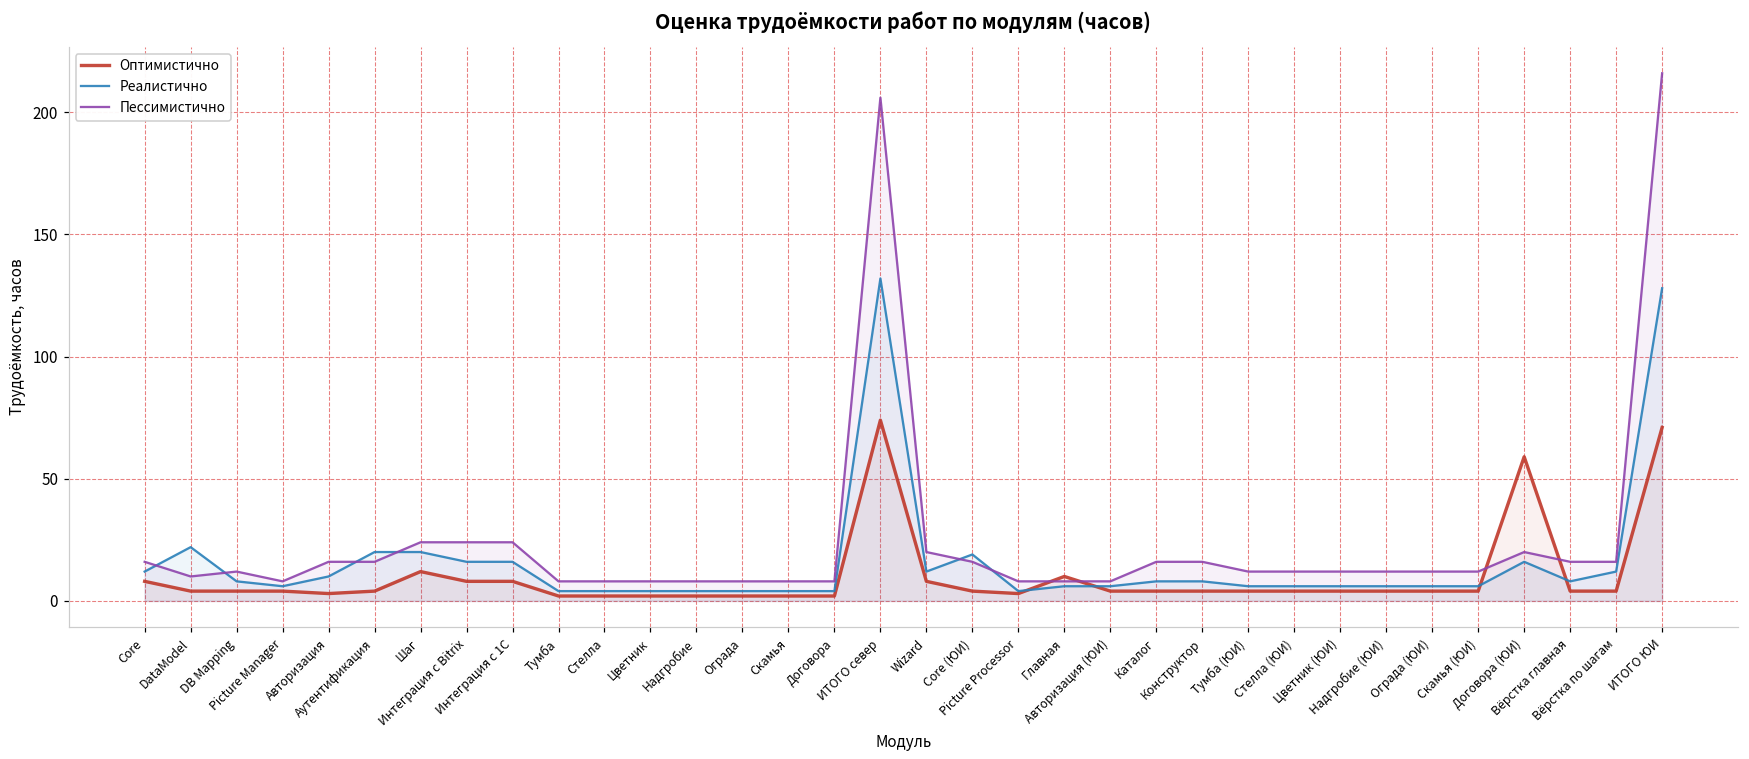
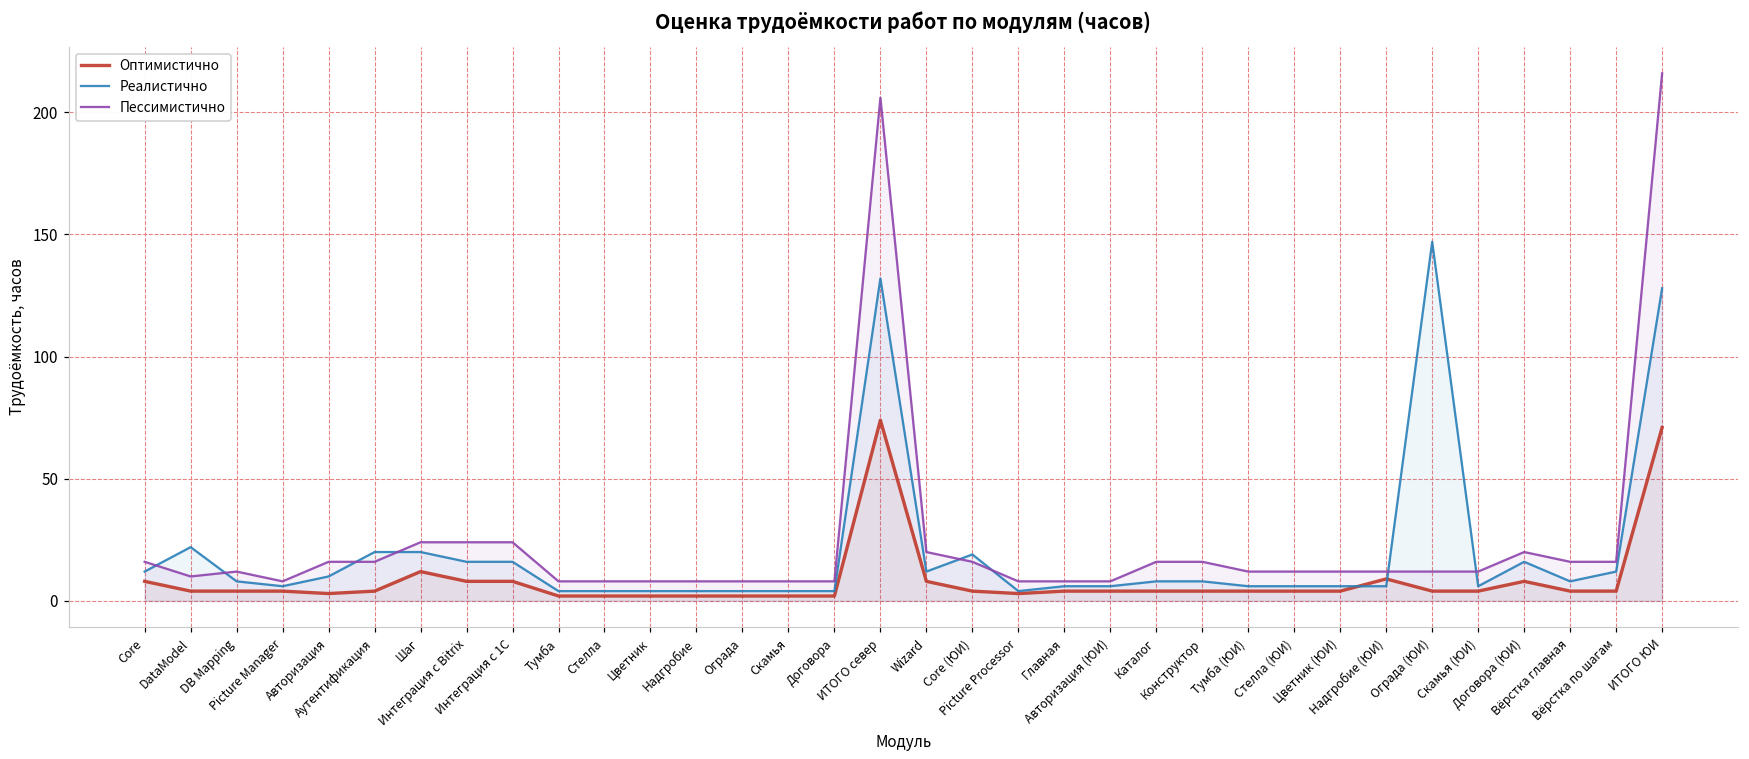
Оптимистично, Главная: 10 -> 4
Оптимистично, Надгробие (ЮИ): 4 -> 9
Реалистично, Ограда (ЮИ): 6 -> 147
Оптимистично, Договора (ЮИ): 59 -> 8
